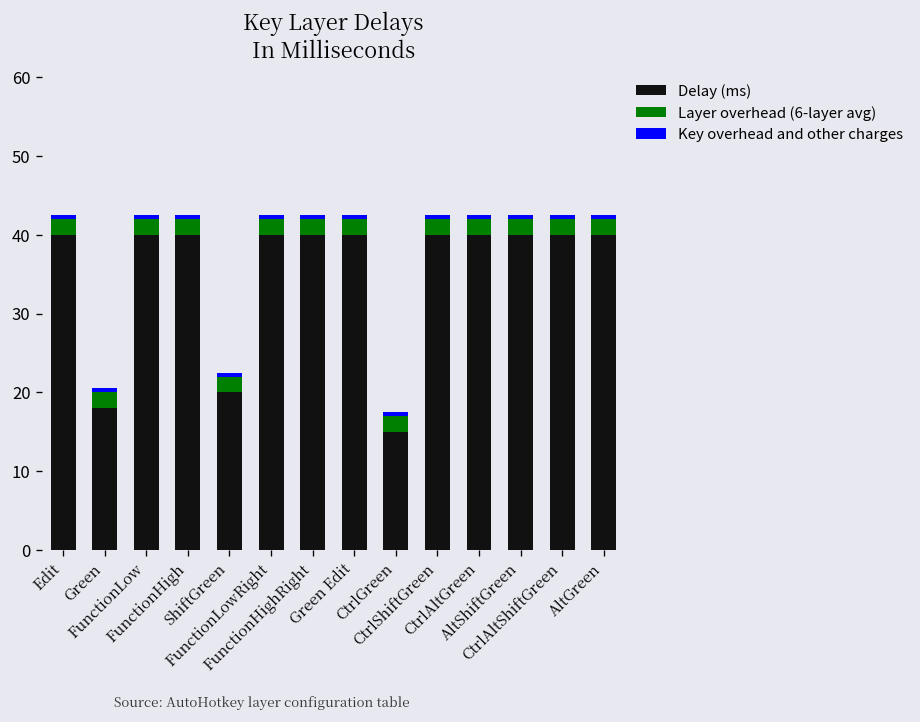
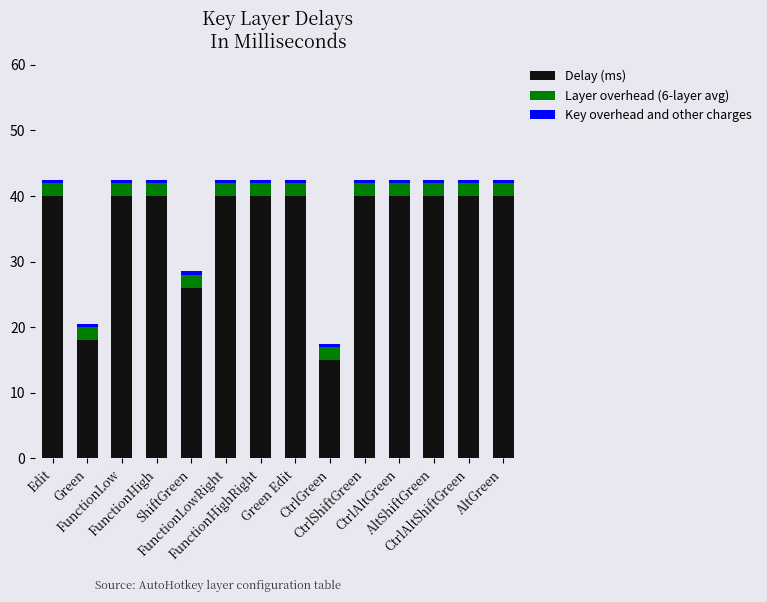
Delay (ms), ShiftGreen: 20 -> 26
